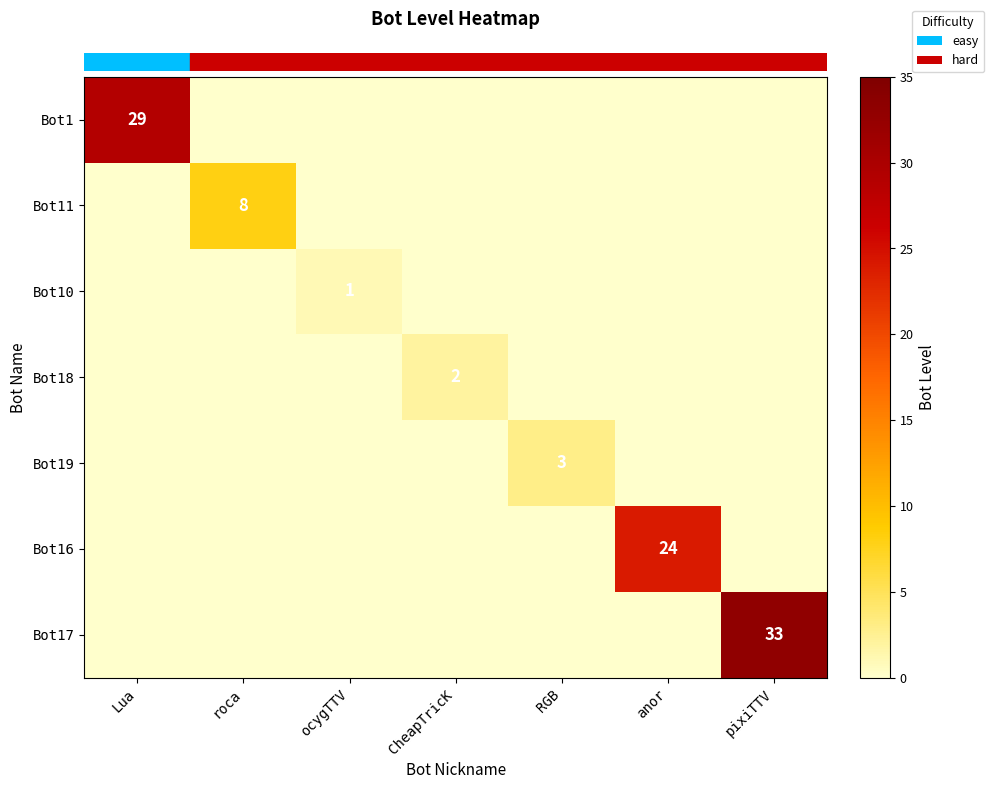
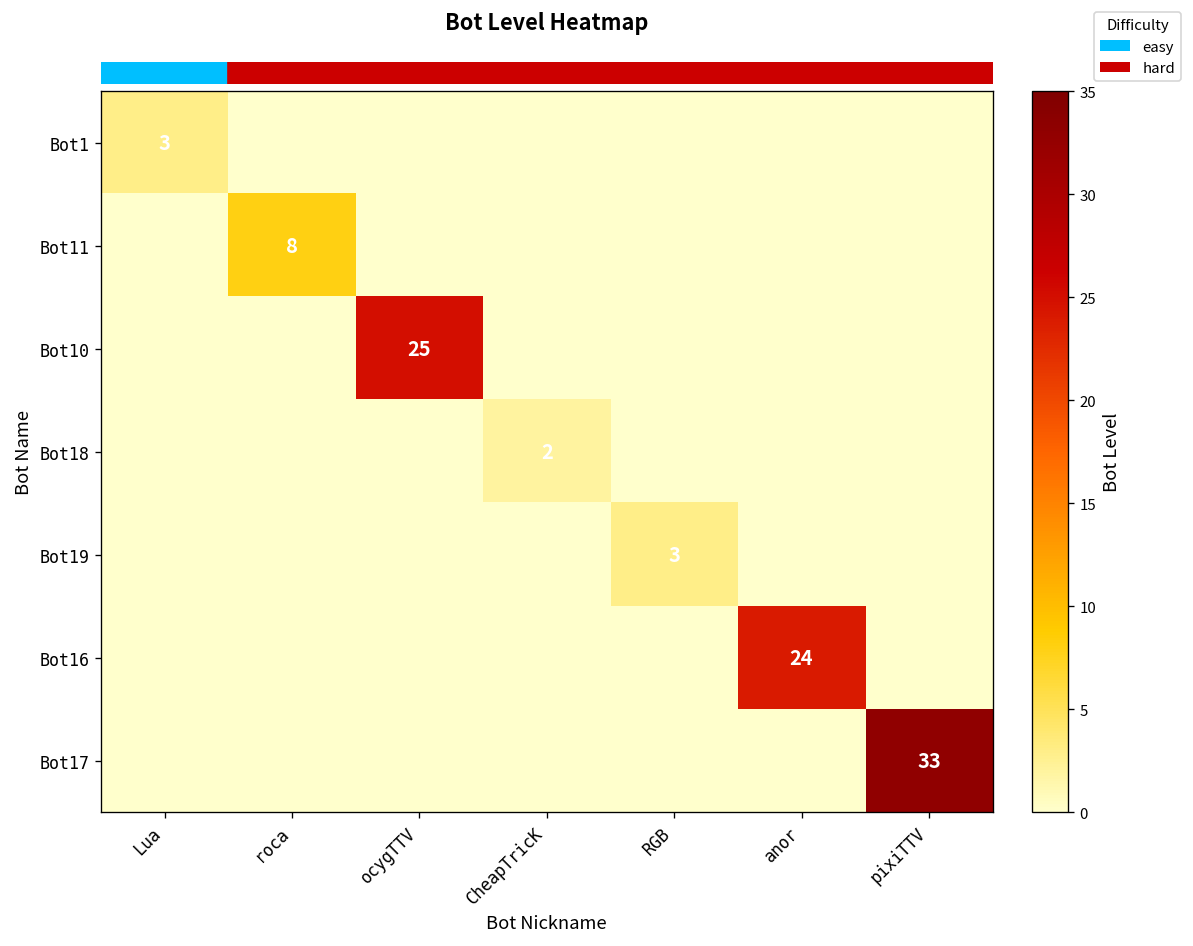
Bot1, Lua: 29 -> 3
Bot10, ocygTTV: 1 -> 25
